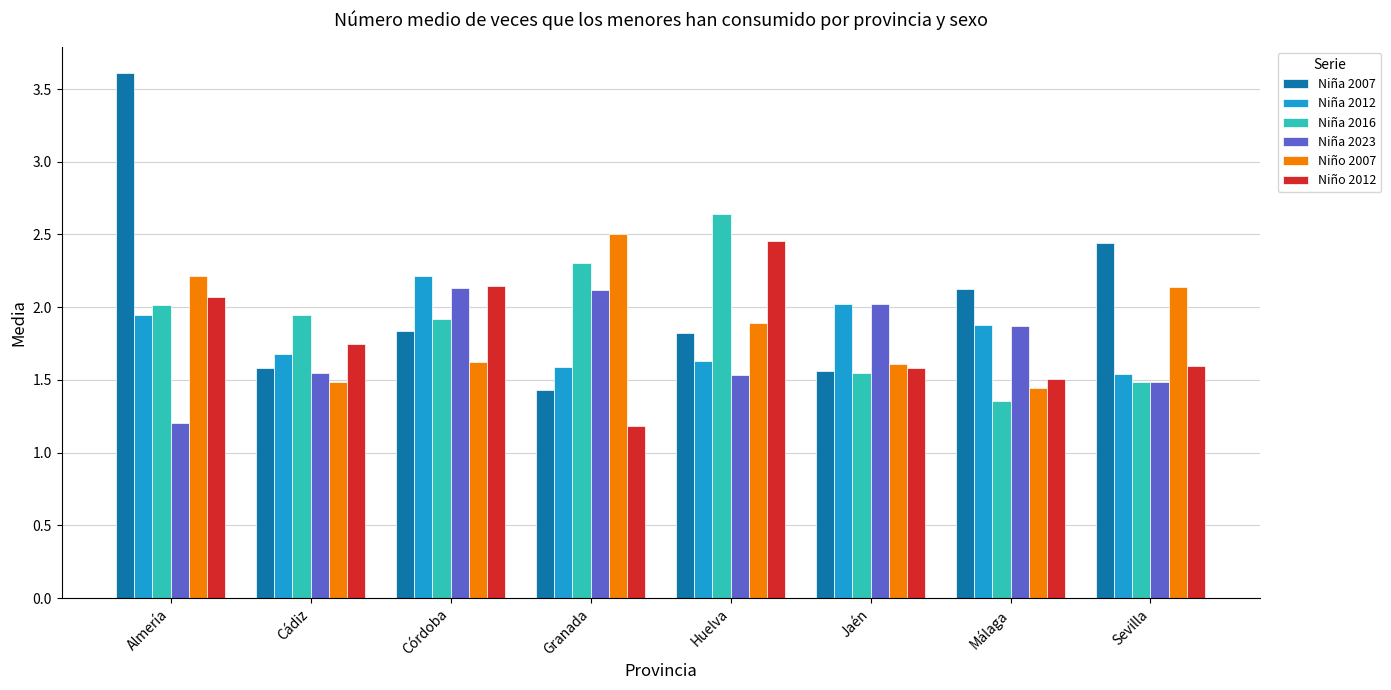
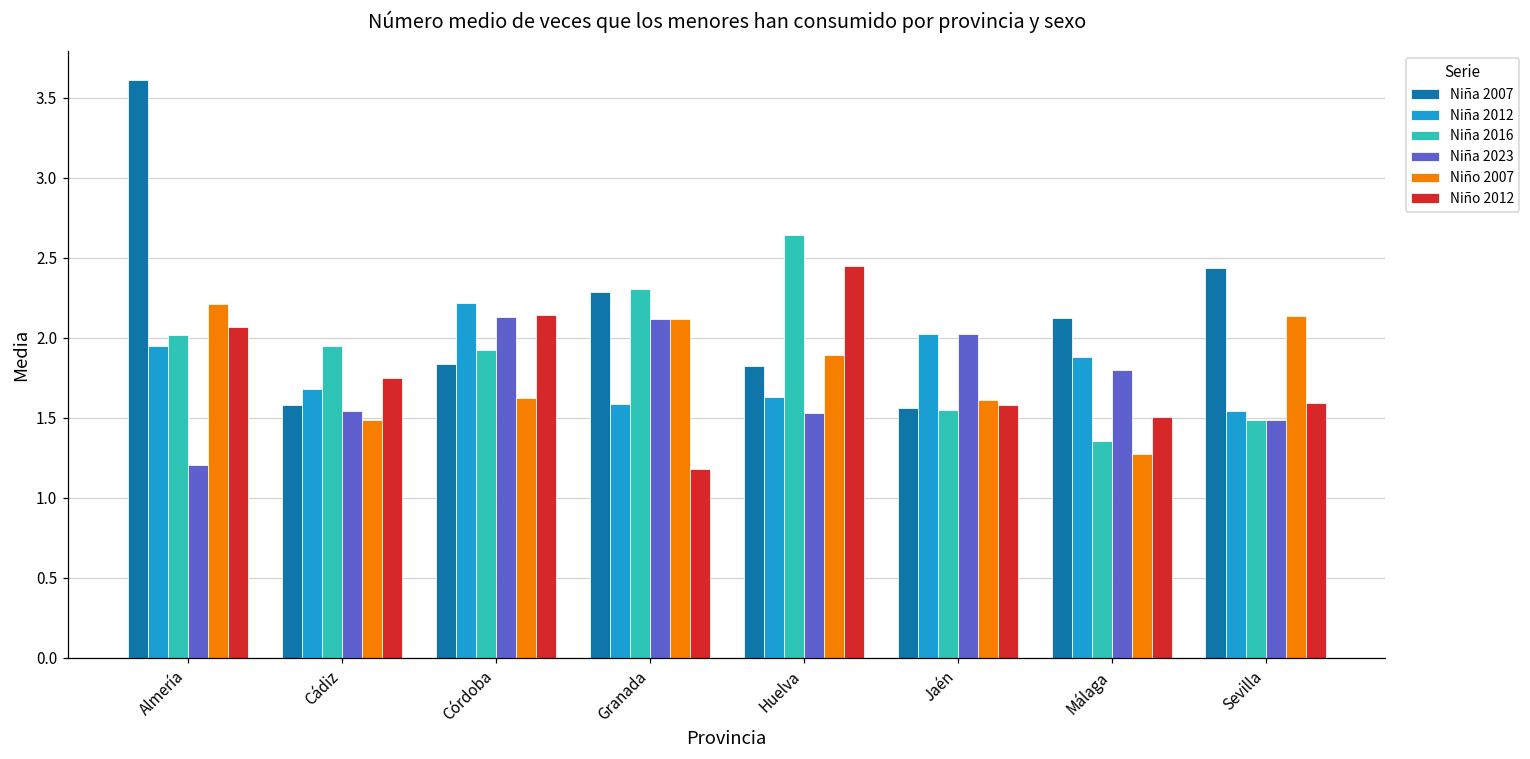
Niña 2007, Granada: 1.43 -> 2.29
Niño 2007, Granada: 2.50 -> 2.12
Niña 2023, Málaga: 1.87 -> 1.80
Niño 2007, Málaga: 1.45 -> 1.28
